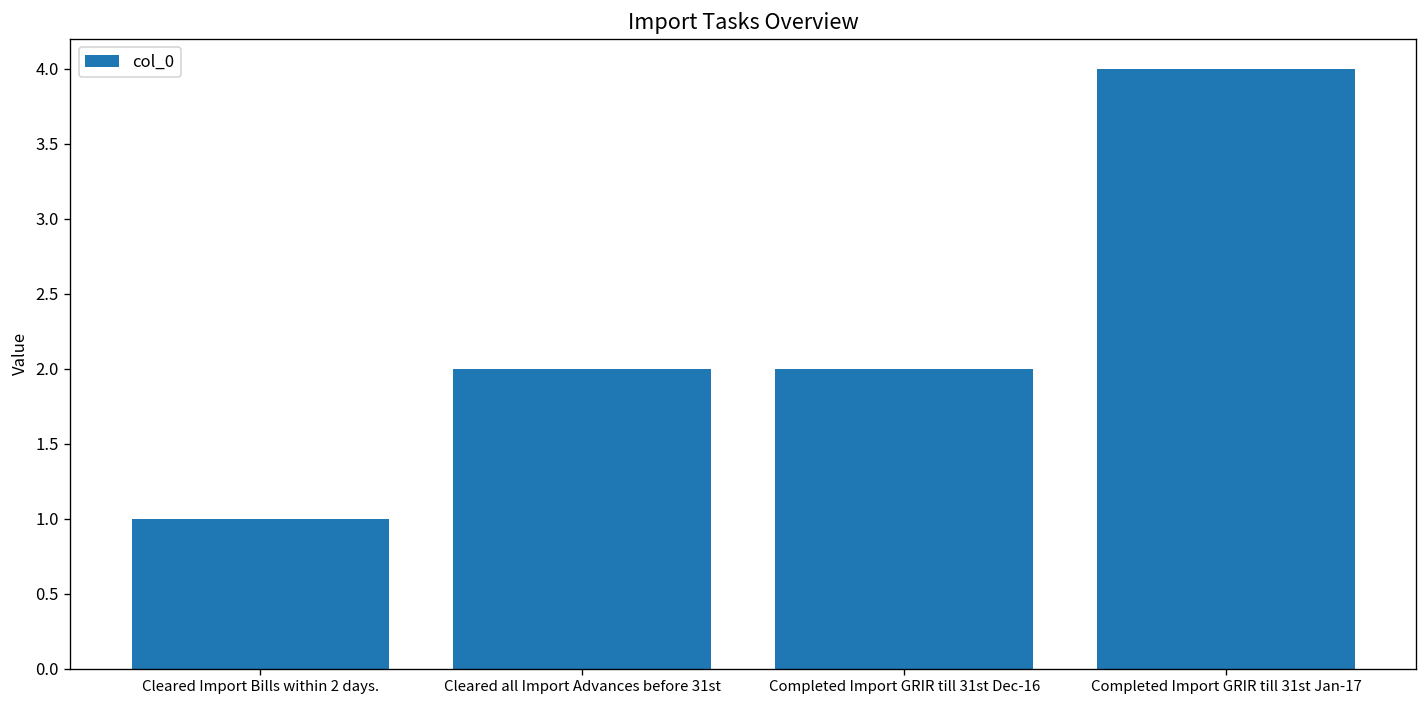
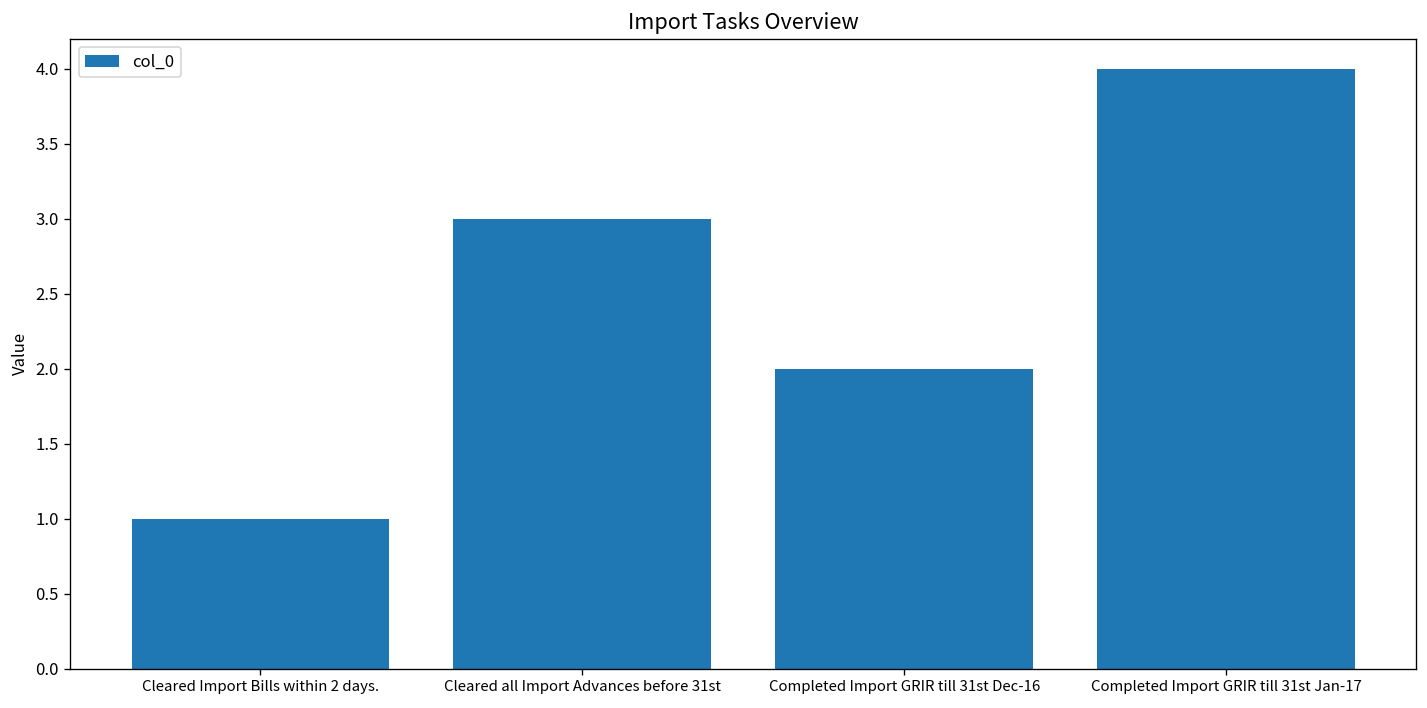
Cleared all Import Advances before 31st: 2 -> 3
